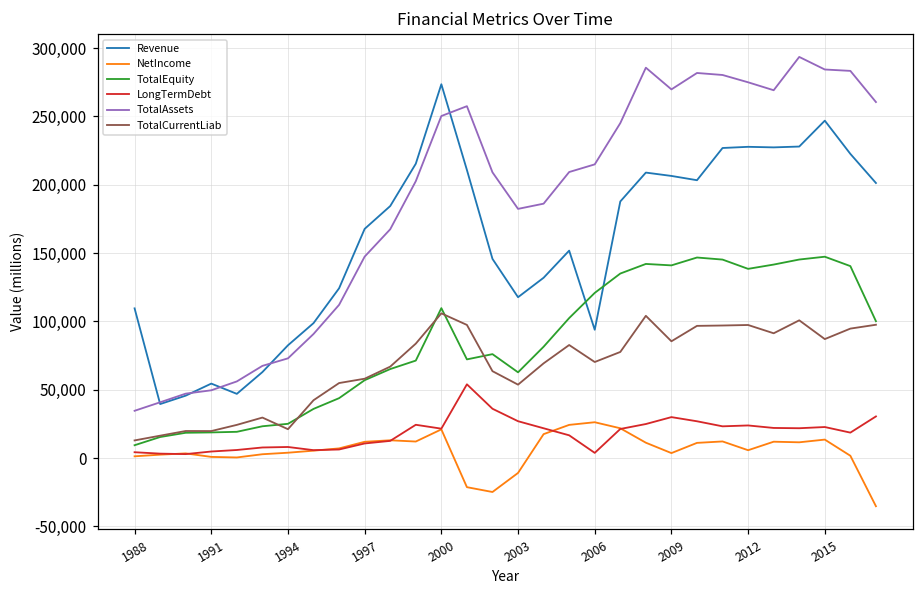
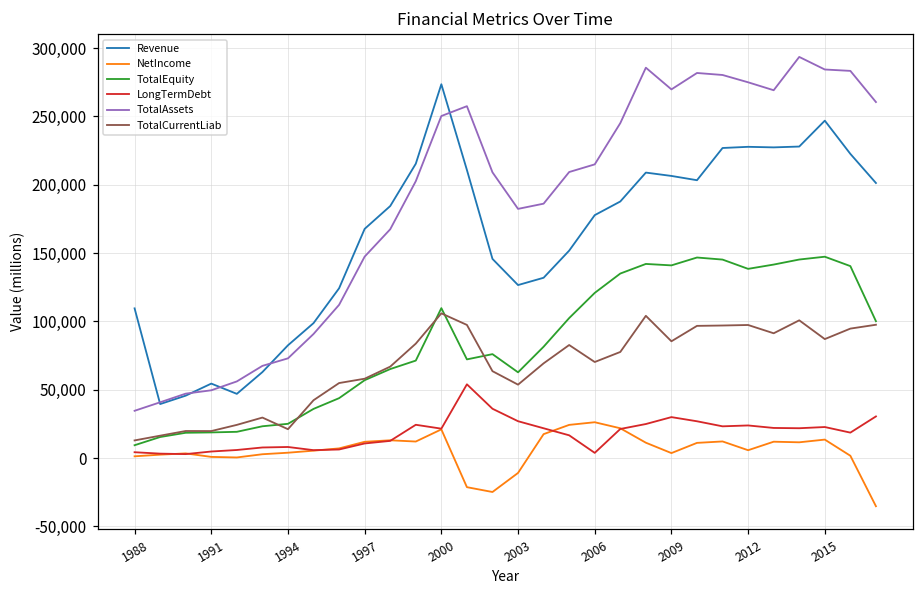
Revenue, 2003: 118,000 -> 127,000
Revenue, 2006: 94,000 -> 178,000
